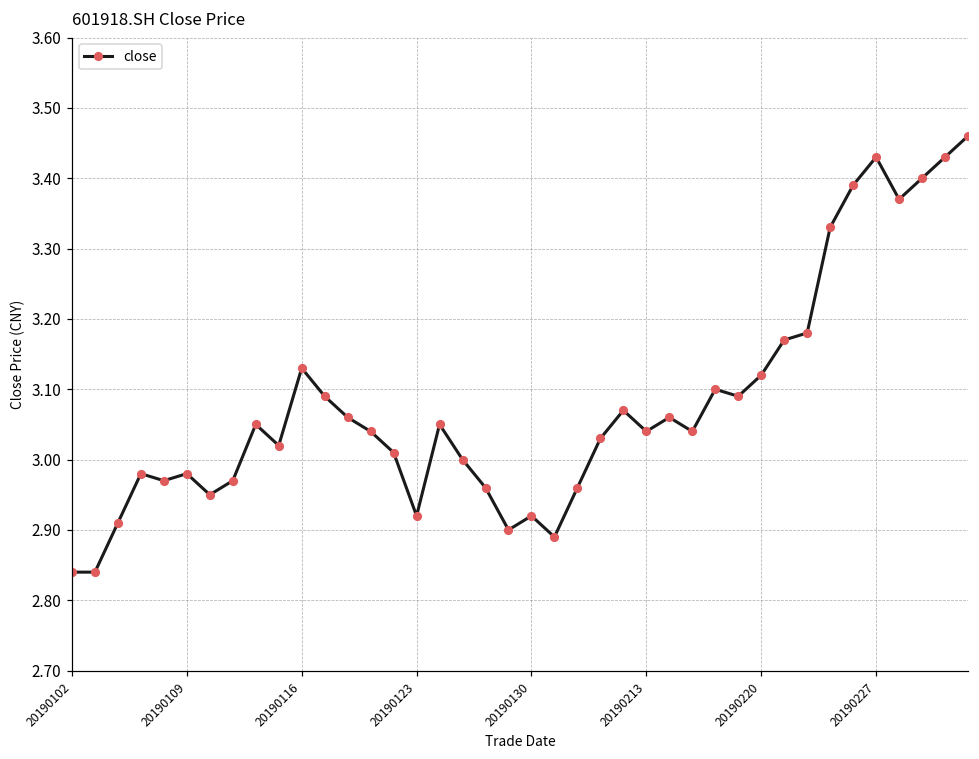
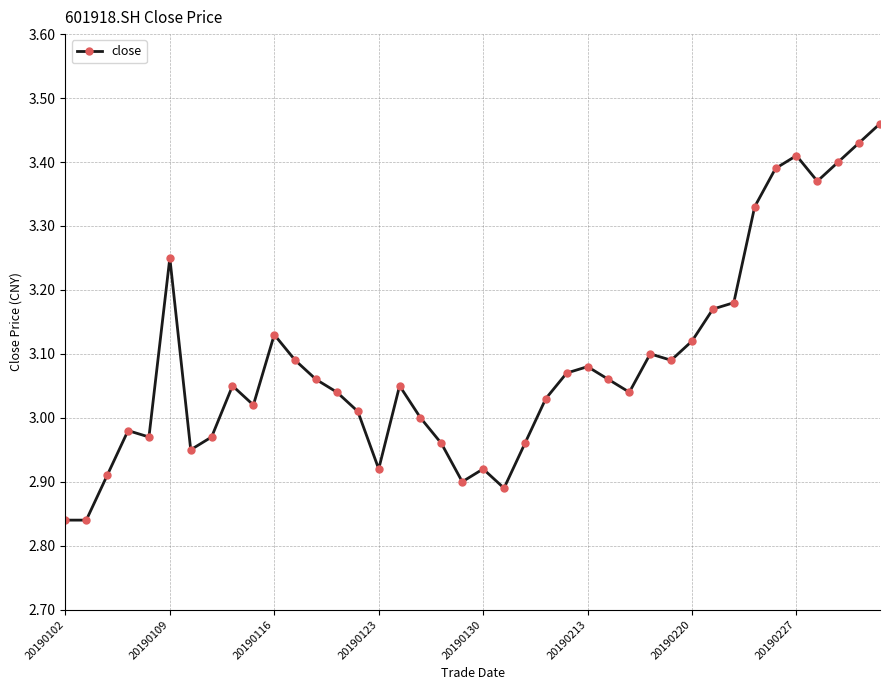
20190109: 2.98 -> 3.25
20190213: 3.04 -> 3.08
20190227: 3.43 -> 3.41
